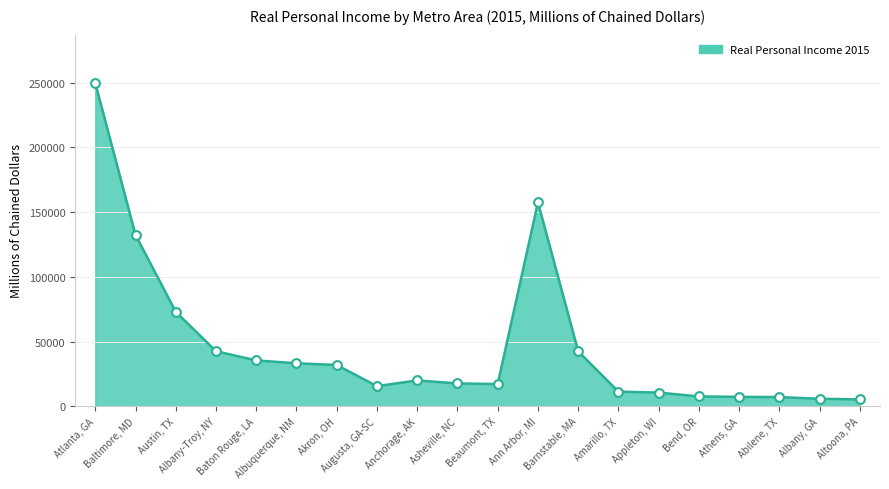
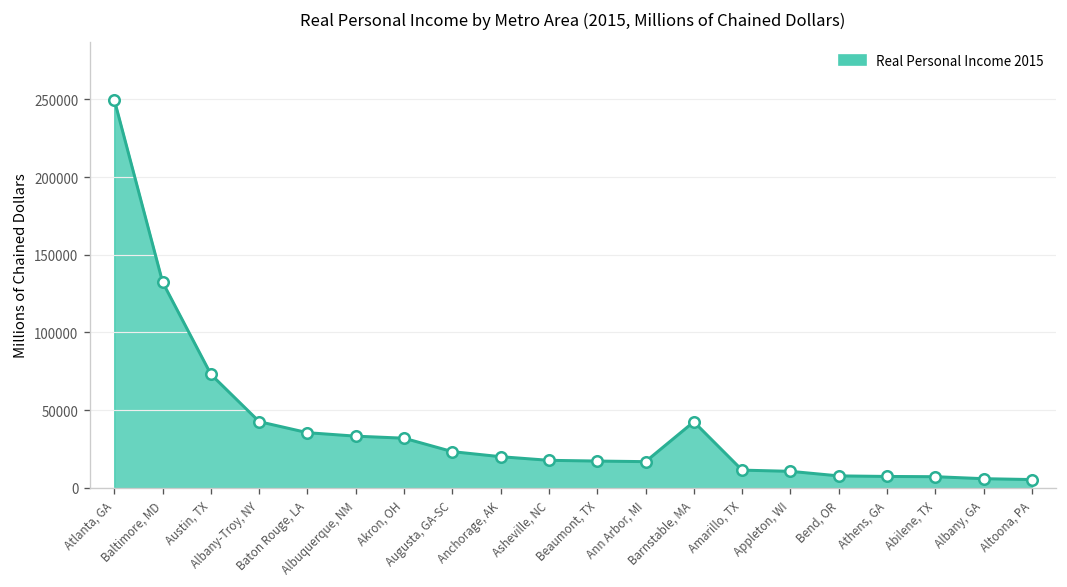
Augusta, GA-SC: 16000 -> 23000
Ann Arbor, MI: 158000 -> 17000
